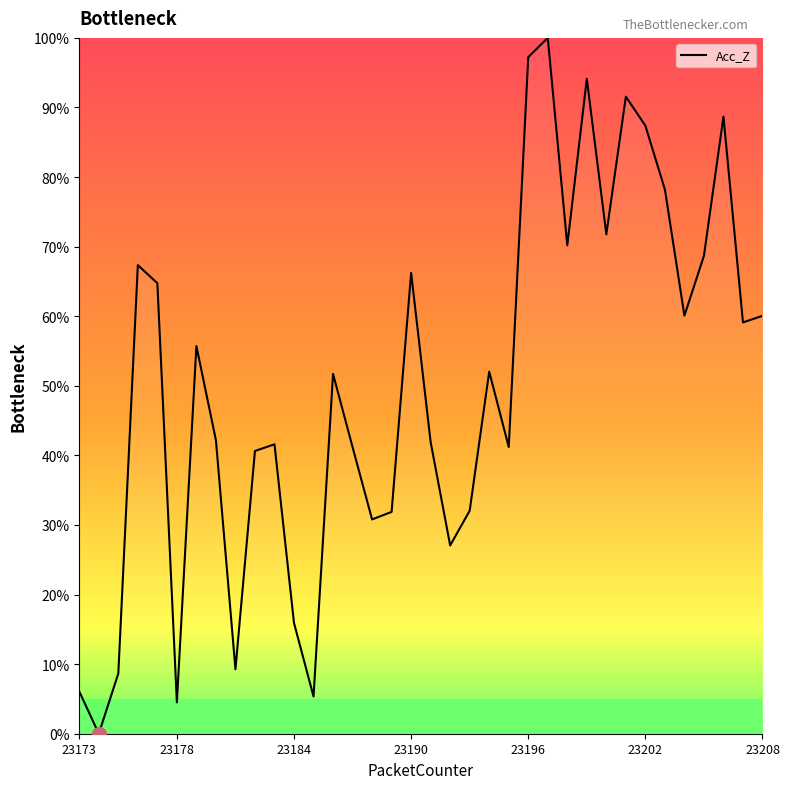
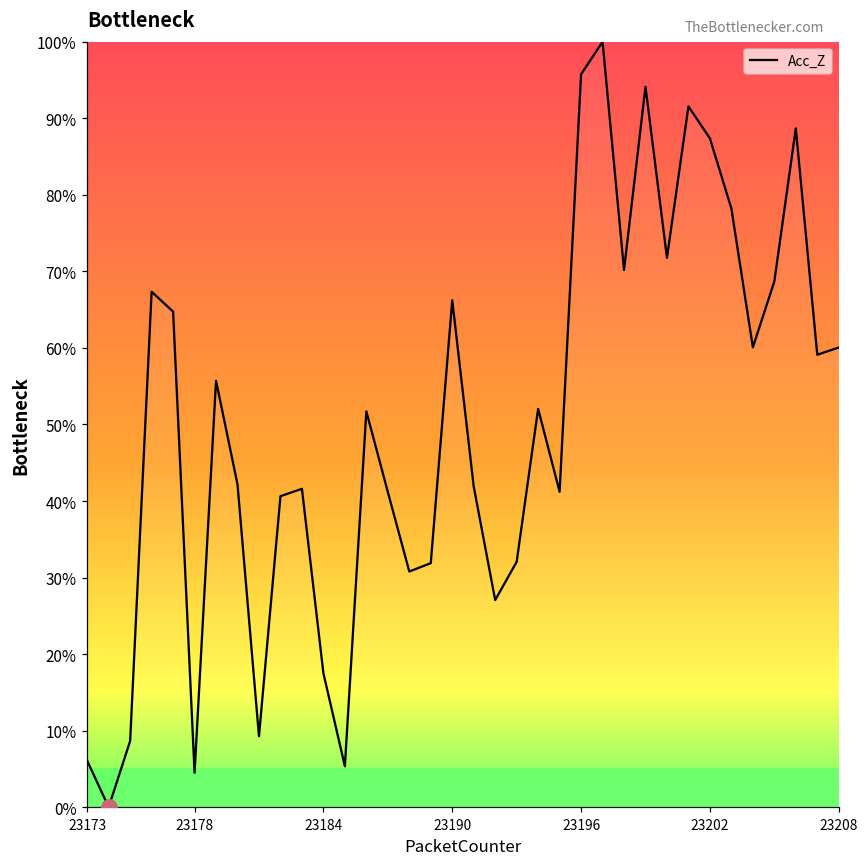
Acc_Z, 23184: 16% -> 18%
Acc_Z, 23196: 97% -> 96%
